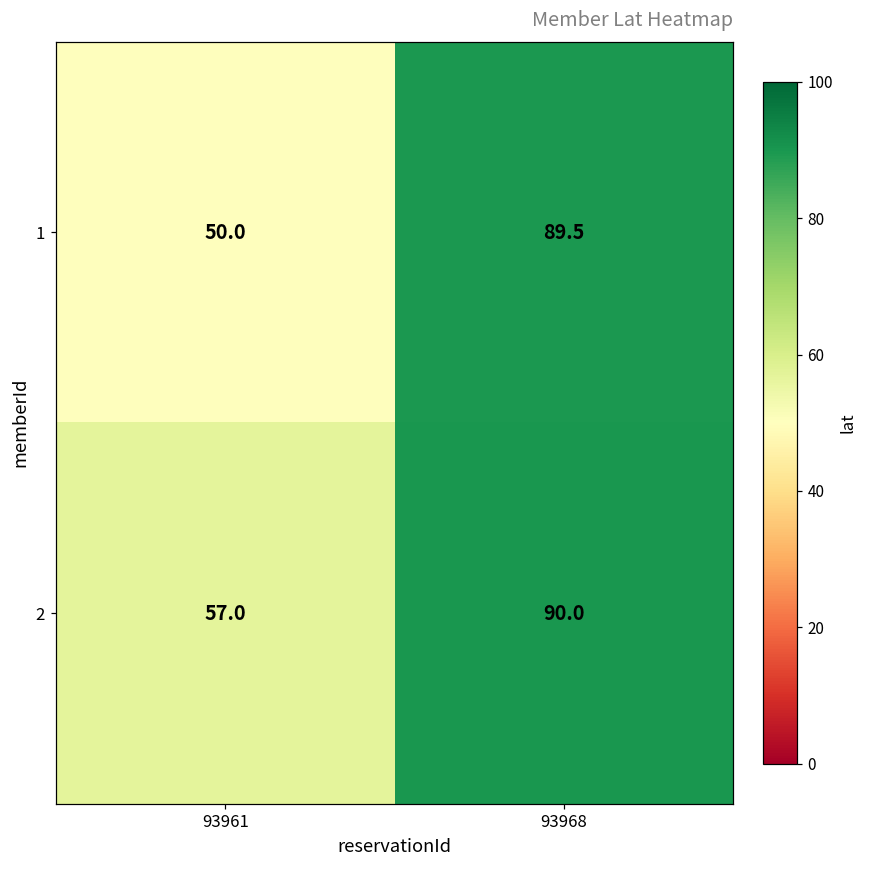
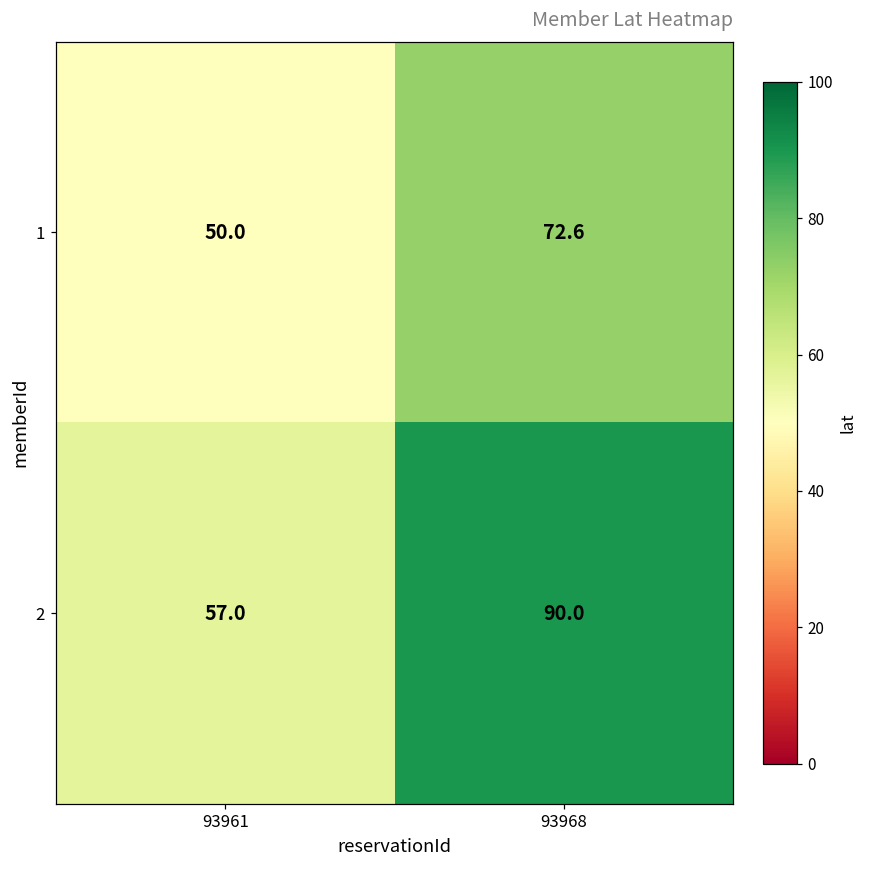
1, 93968: 89.5 -> 72.6
